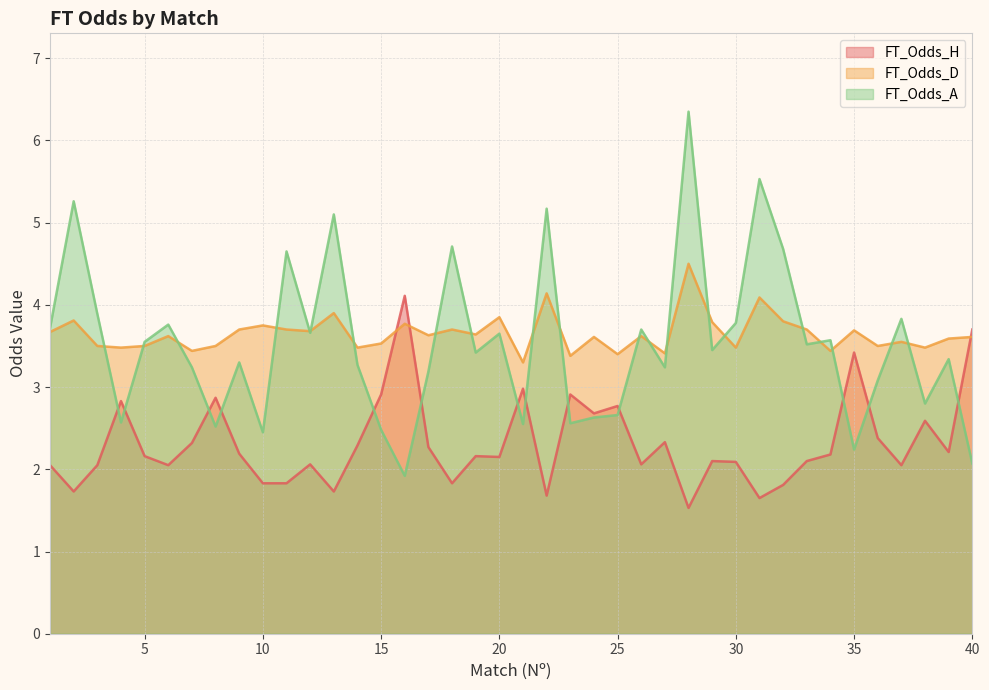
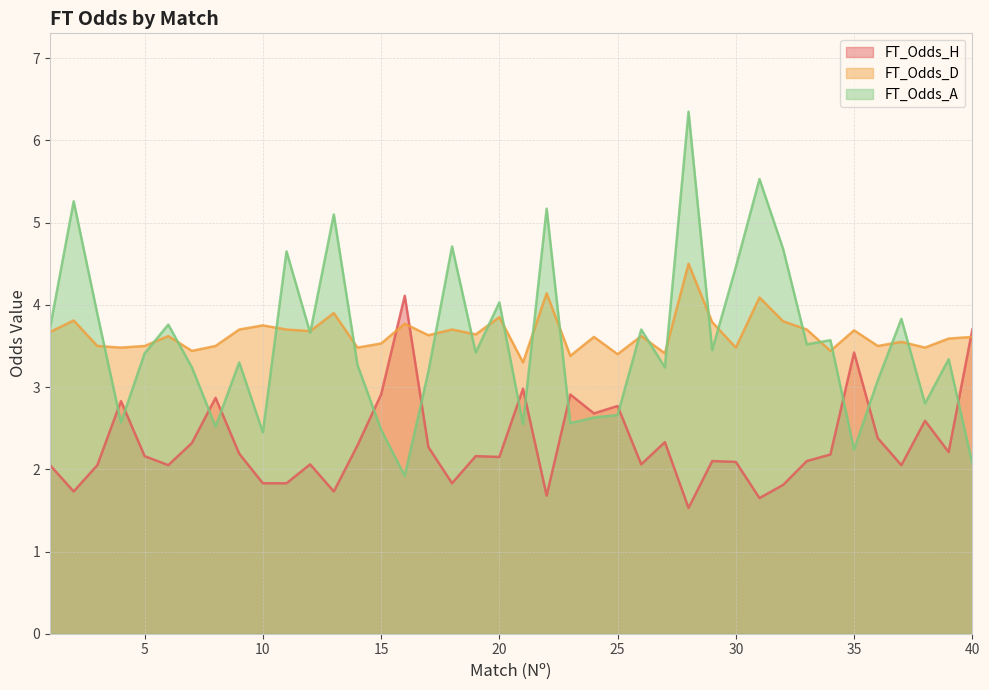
FT_Odds_A, 5: 3.6 -> 3.4
FT_Odds_A, 20: 3.7 -> 4.0
FT_Odds_A, 30: 3.8 -> 4.5
